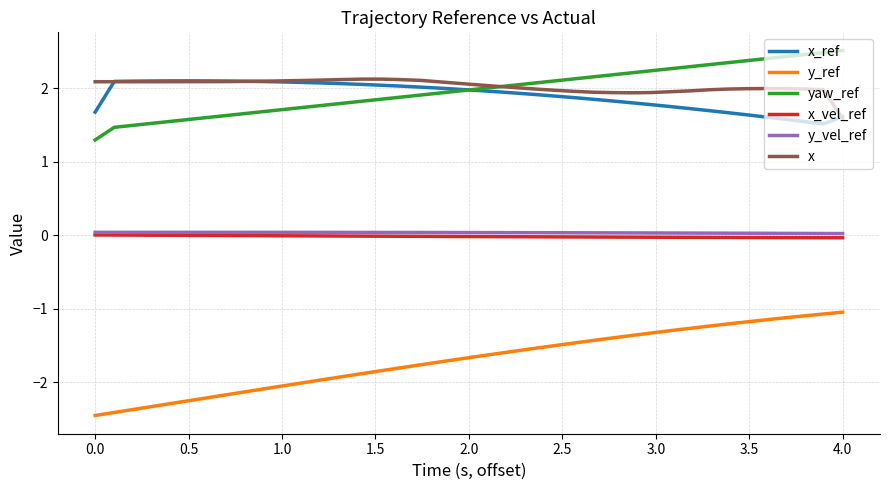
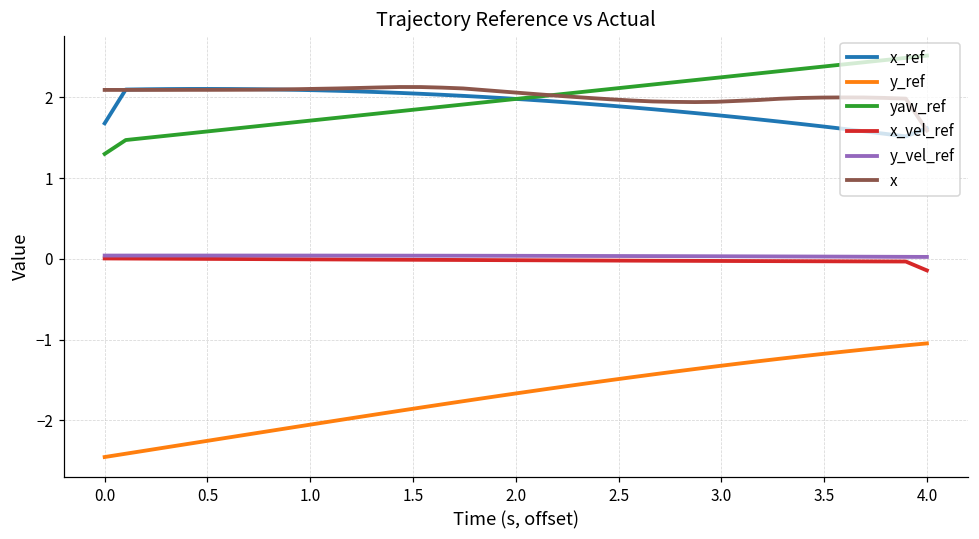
x_vel_ref, 4.0: 0.0 -> -0.1
